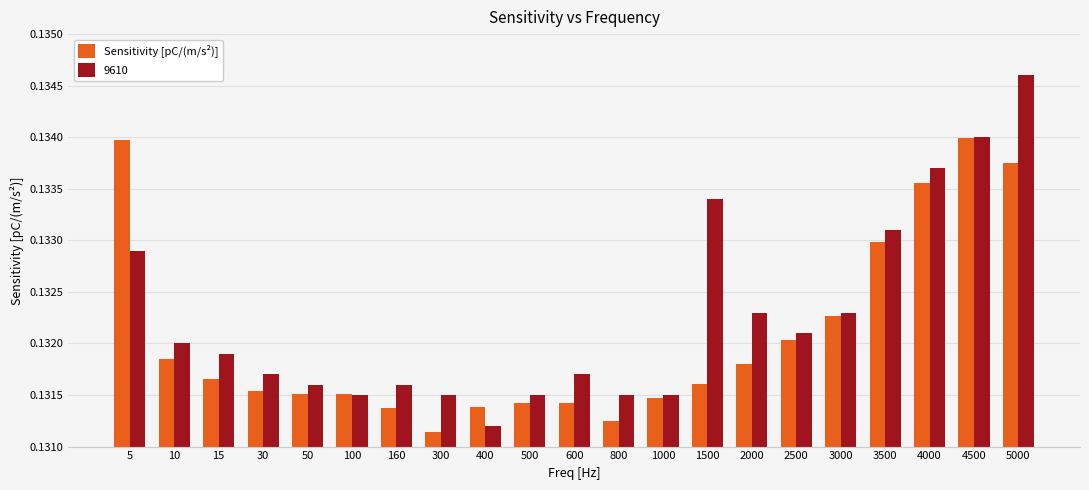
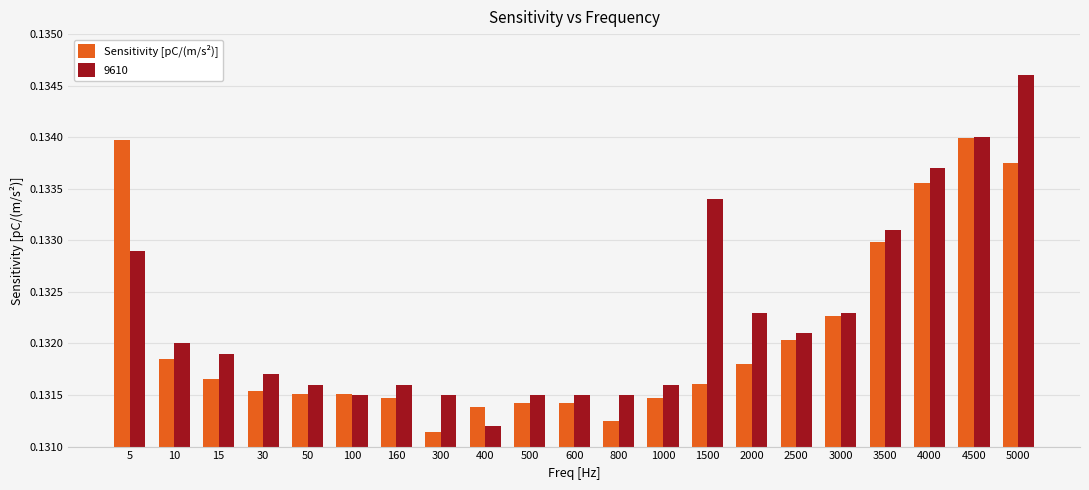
Sensitivity [pC/(m/s²)], 160: 0.13137 -> 0.13147
9610, 600: 0.1317 -> 0.1315
9610, 1000: 0.1315 -> 0.1316
